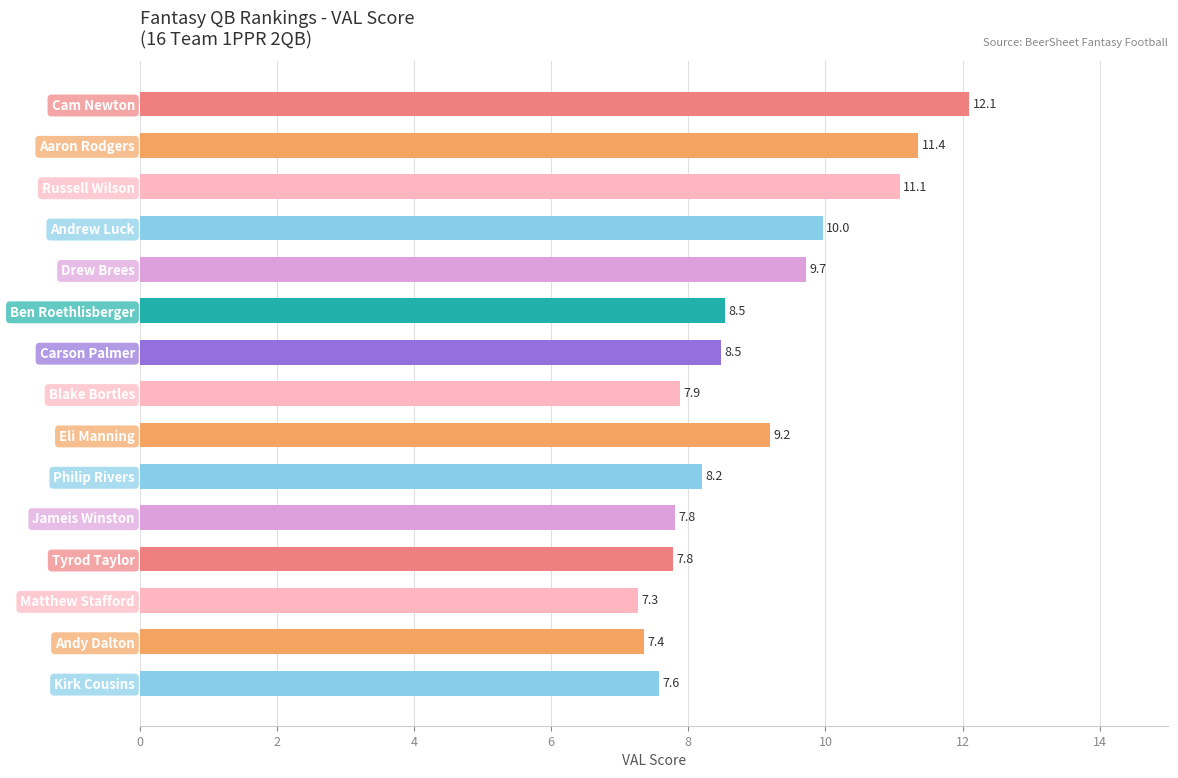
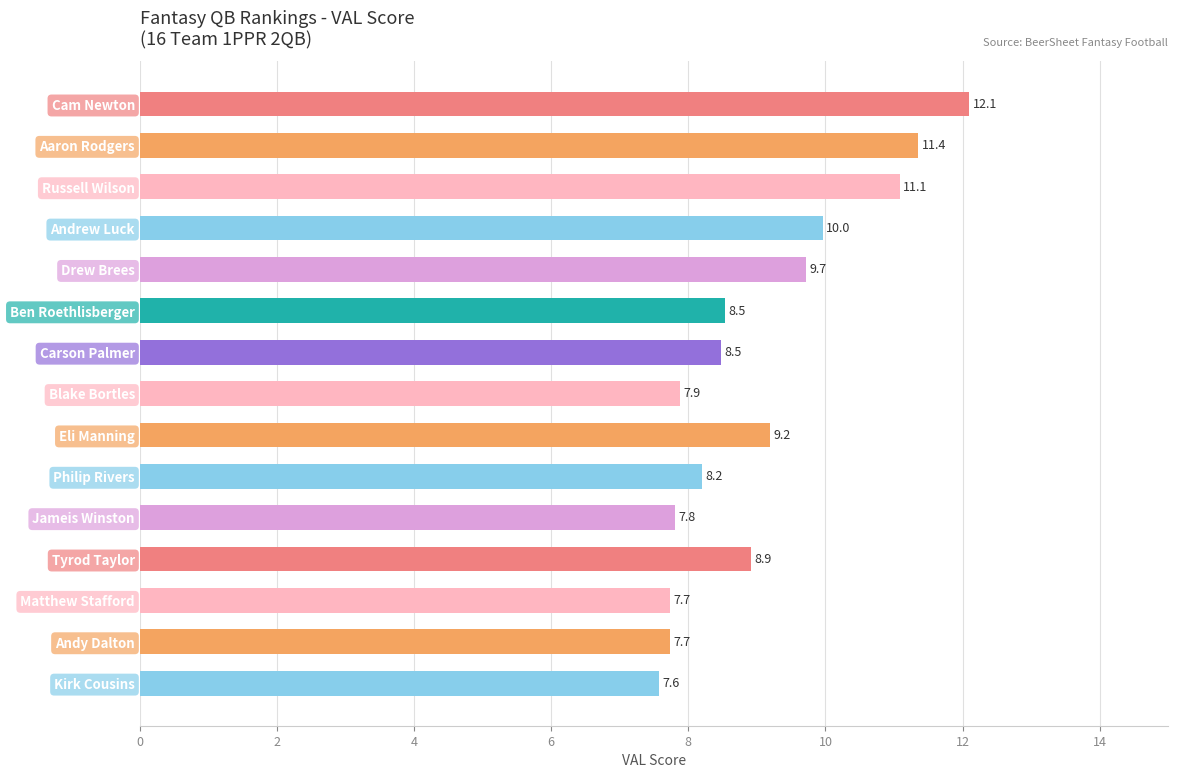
Tyrod Taylor: 7.8 -> 8.9
Matthew Stafford: 7.3 -> 7.7
Andy Dalton: 7.4 -> 7.7
